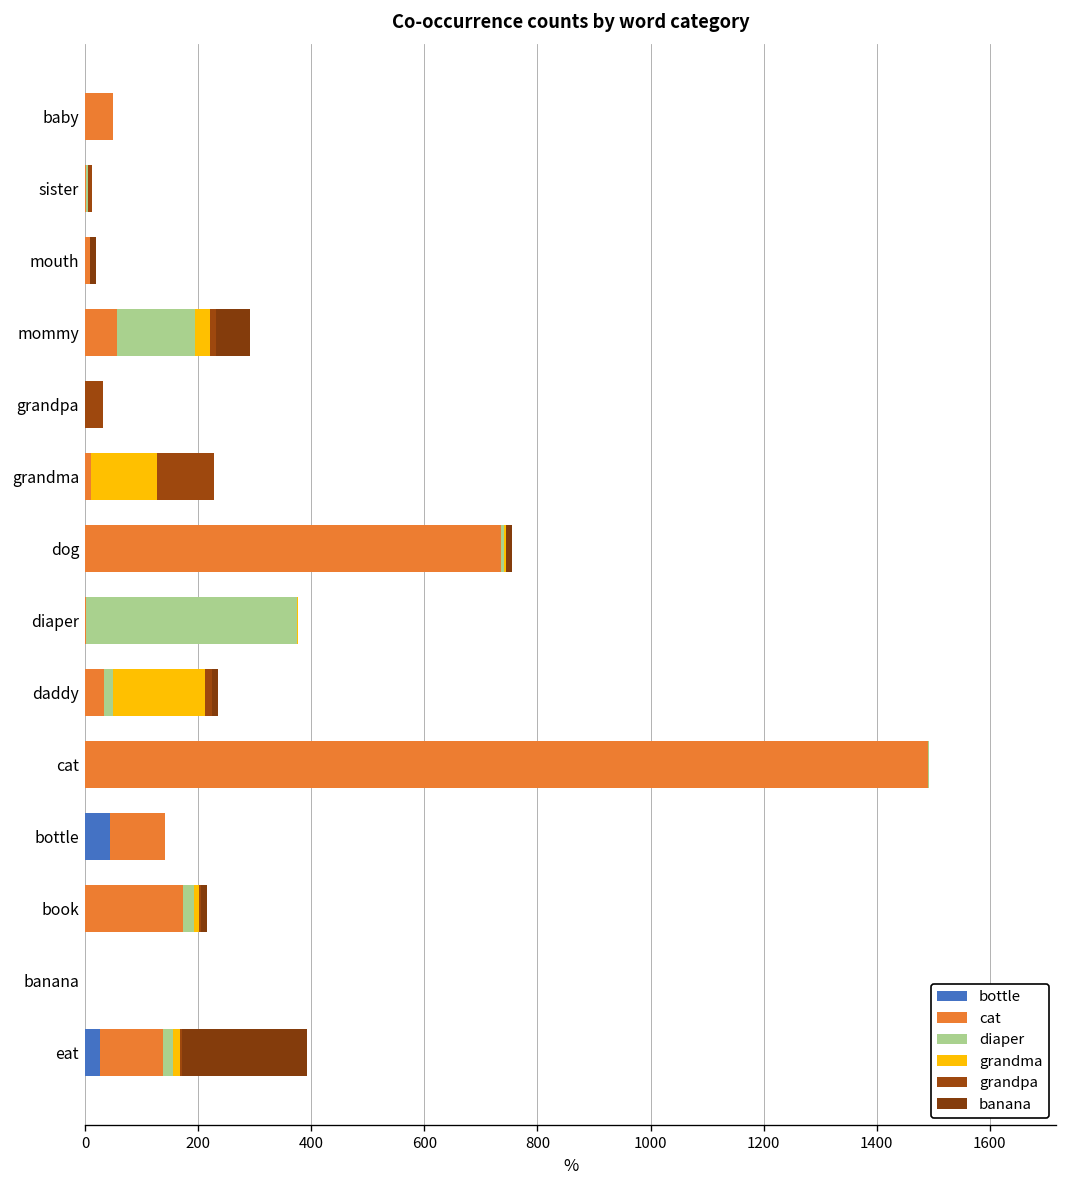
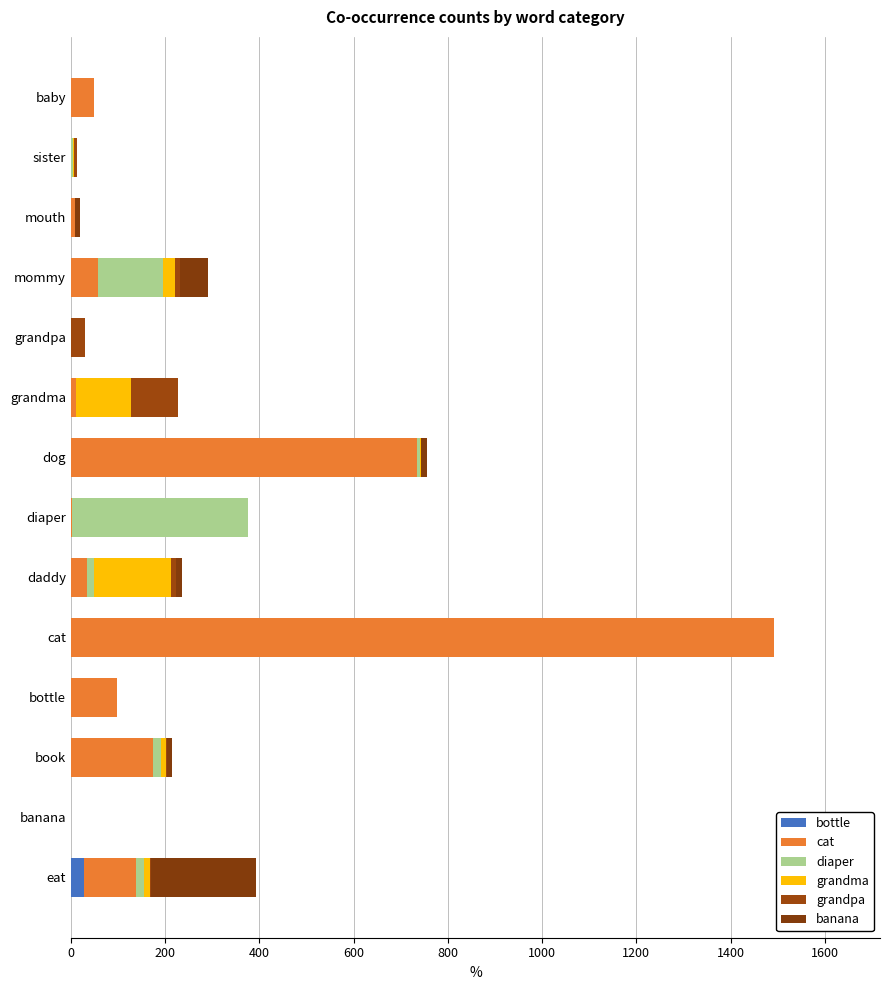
bottle, bottle: 40 -> 0
